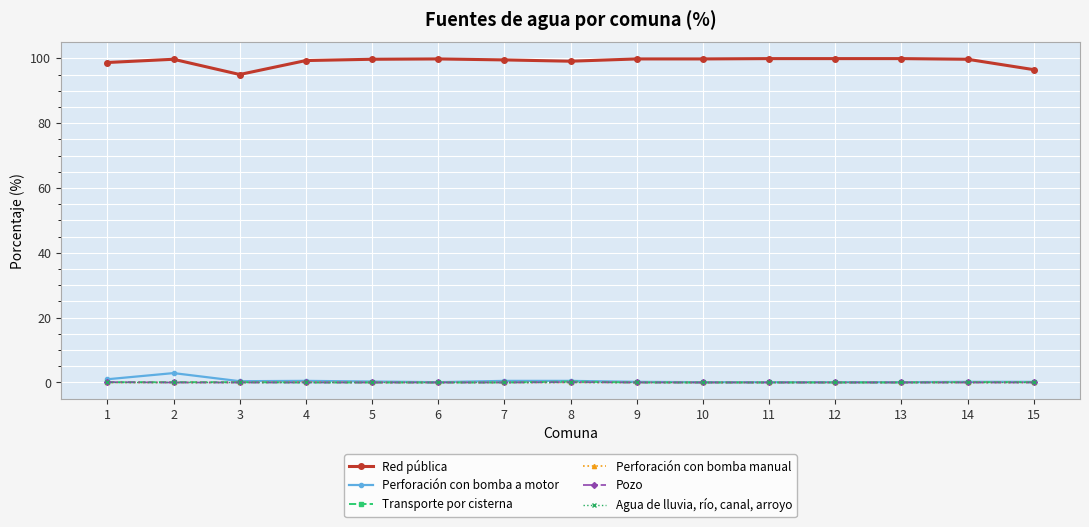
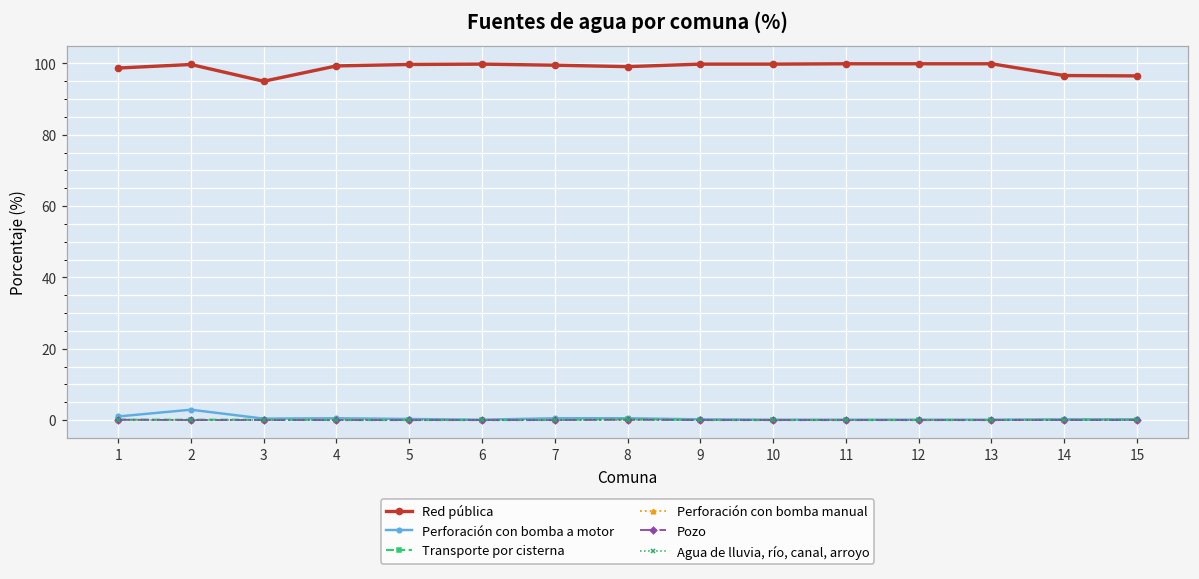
Red pública, 14: 100 -> 97
